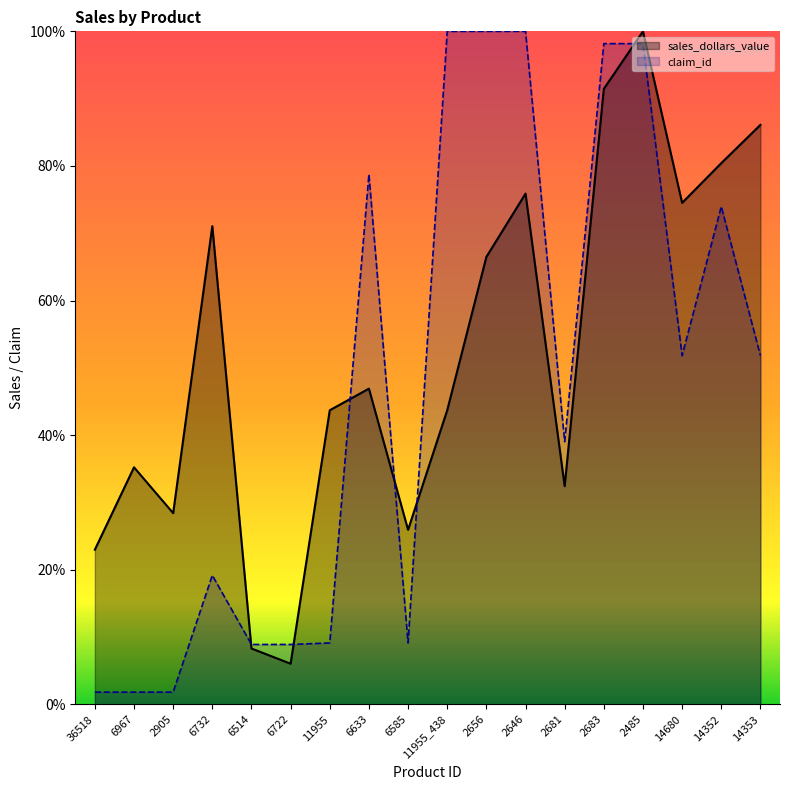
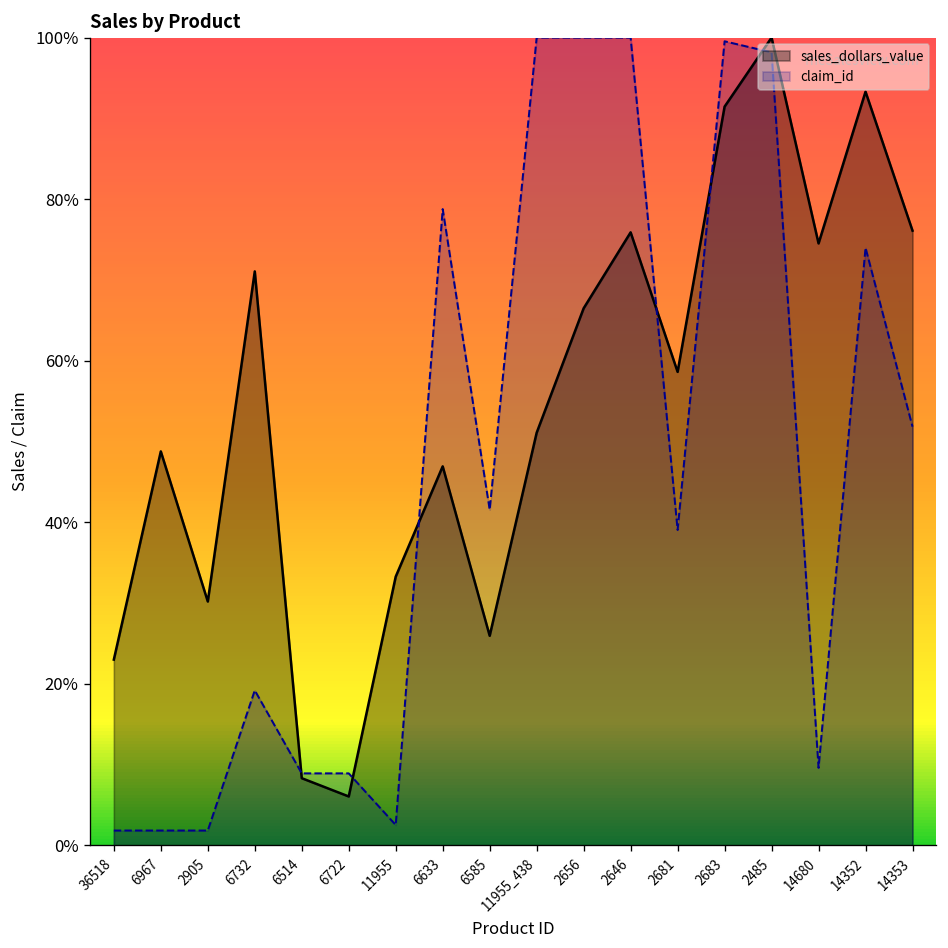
sales_dollars_value, 6967: 35% -> 49%
sales_dollars_value, 2905: 28% -> 30%
sales_dollars_value, 11955: 44% -> 33%
claim_id, 11955: 9% -> 3%
claim_id, 6585: 9% -> 42%
sales_dollars_value, 11955_438: 44% -> 51%
sales_dollars_value, 2681: 32% -> 59%
claim_id, 2683: 98% -> 100%
claim_id, 14680: 52% -> 10%
sales_dollars_value, 14352: 80% -> 93%
sales_dollars_value, 14353: 86% -> 76%
